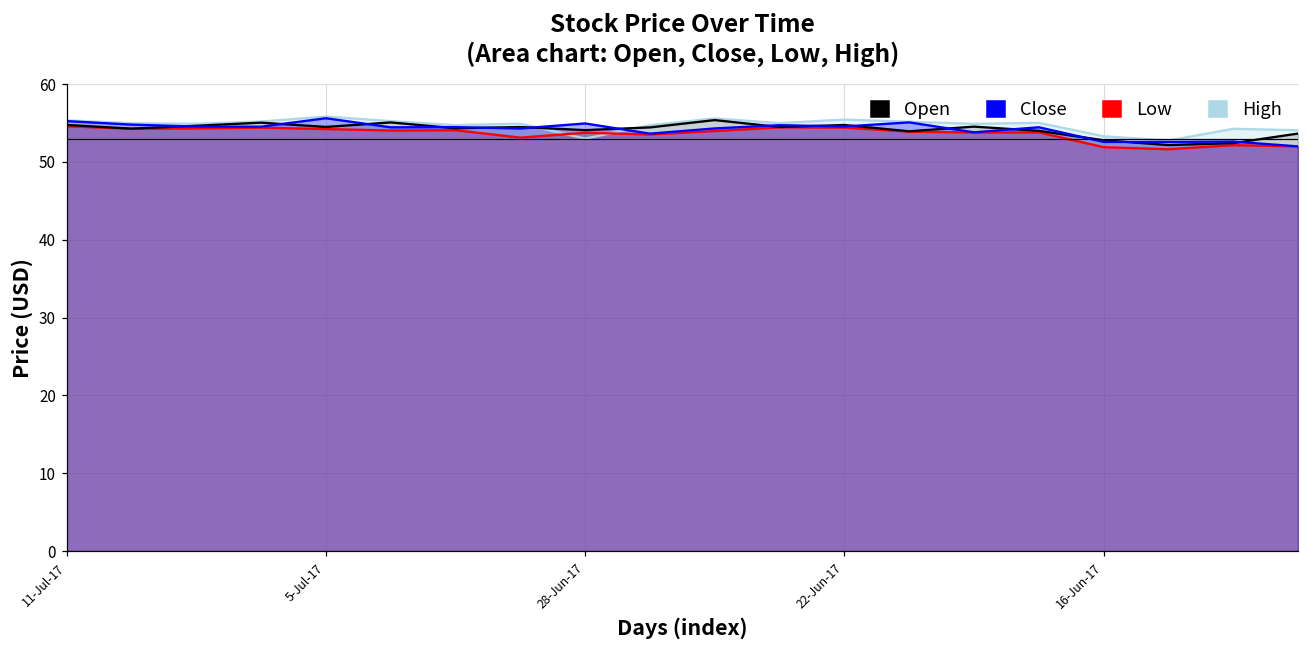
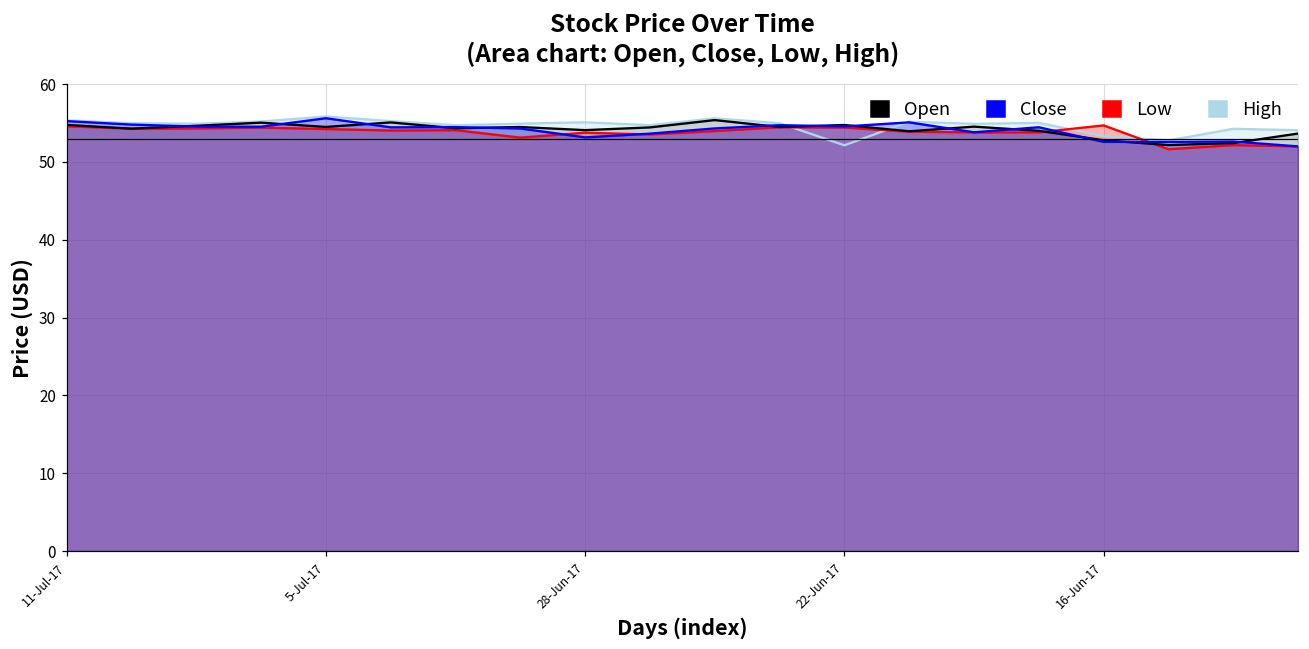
High, 28-Jun-17: 53 -> 55
Close, 28-Jun-17: 55 -> 53
High, 22-Jun-17: 55 -> 52
Low, 16-Jun-17: 52 -> 55
